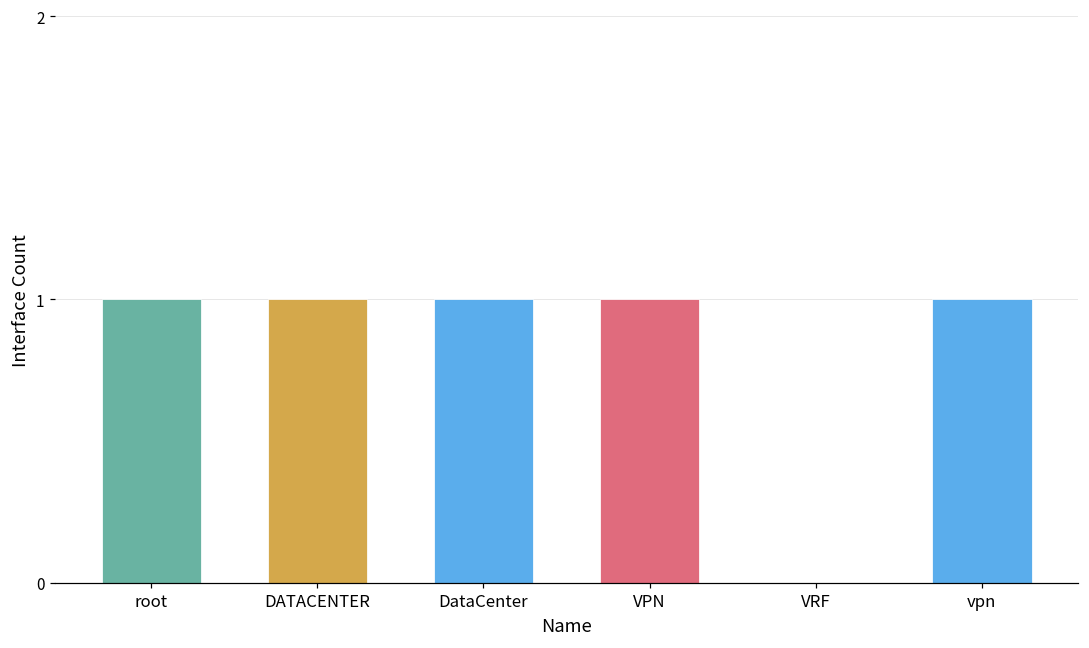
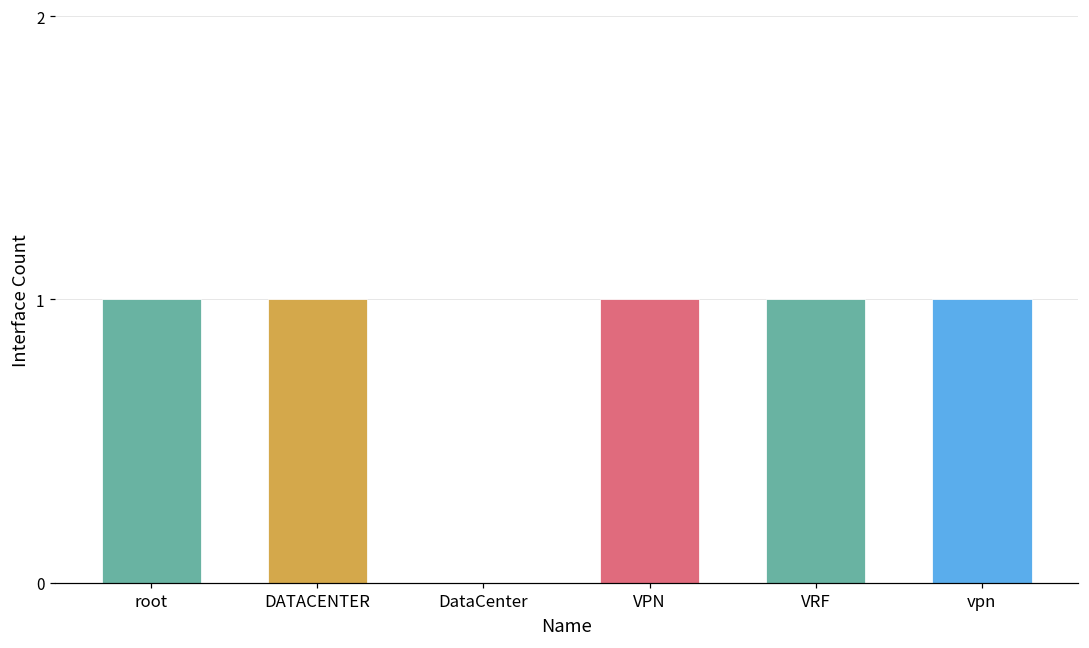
DataCenter: 1 -> 0
VRF: 0 -> 1
